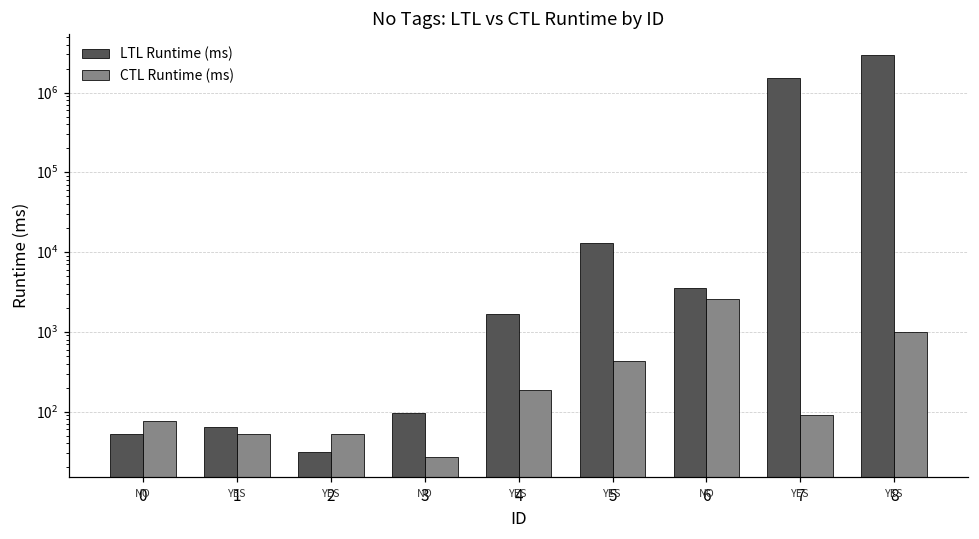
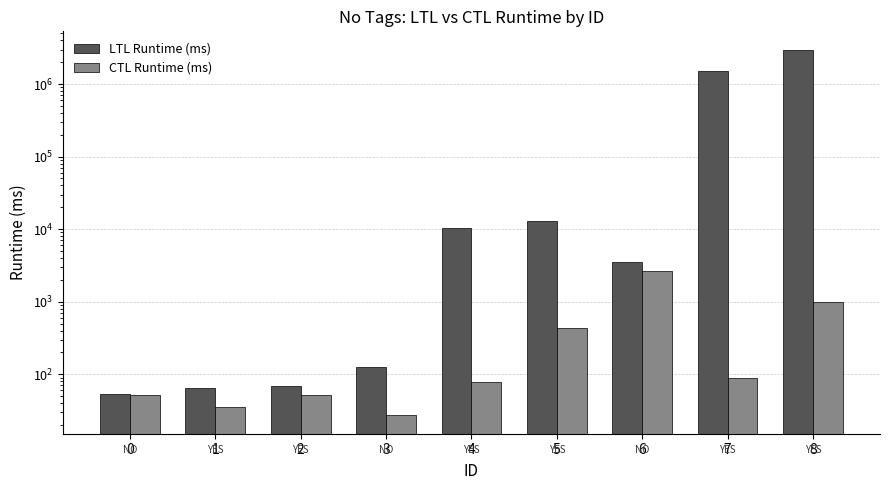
CTL Runtime (ms), 0: 80 -> 50
CTL Runtime (ms), 1: 50 -> 40
LTL Runtime (ms), 2: 31 -> 70
LTL Runtime (ms), 3: 100 -> 130
LTL Runtime (ms), 4: 1700 -> 11000
CTL Runtime (ms), 4: 190 -> 80
